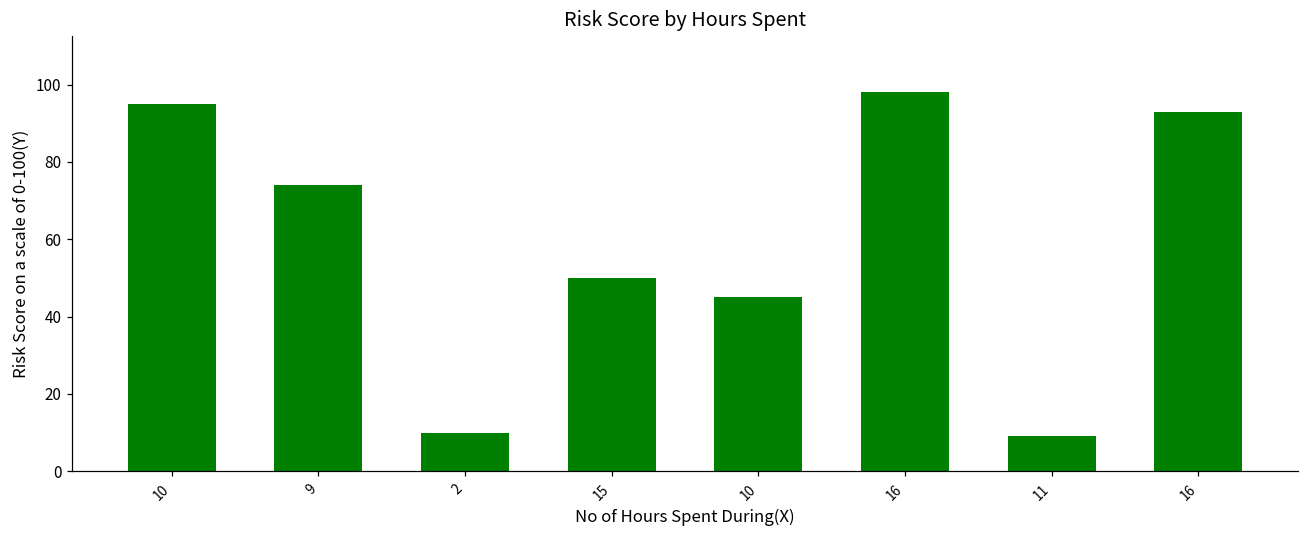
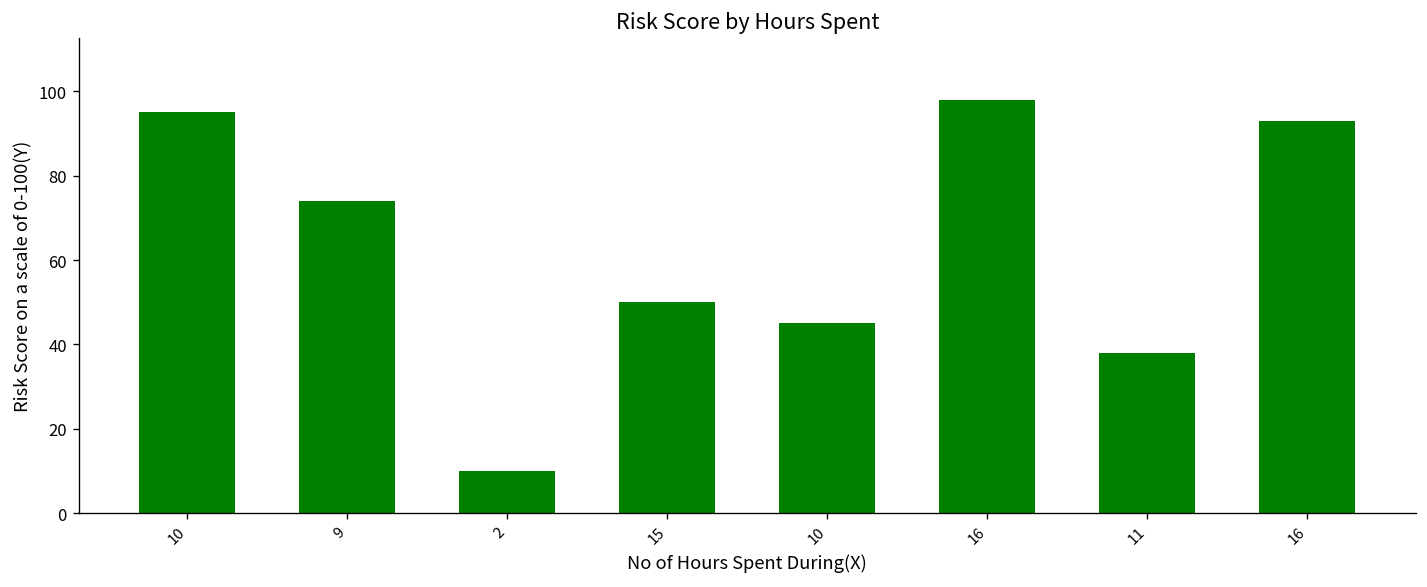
11: 9 -> 38
